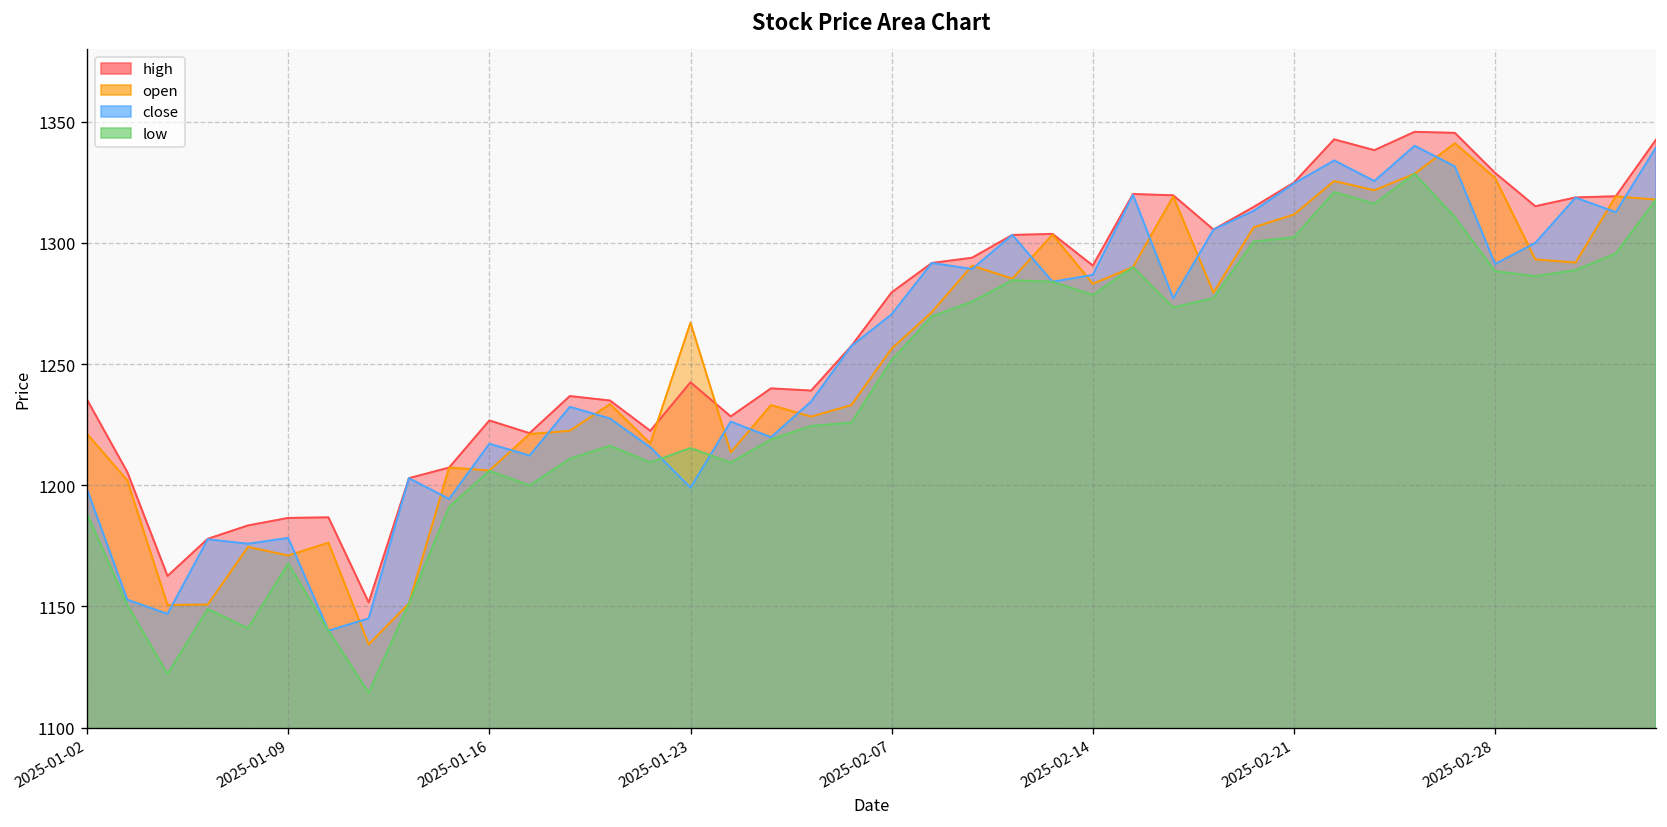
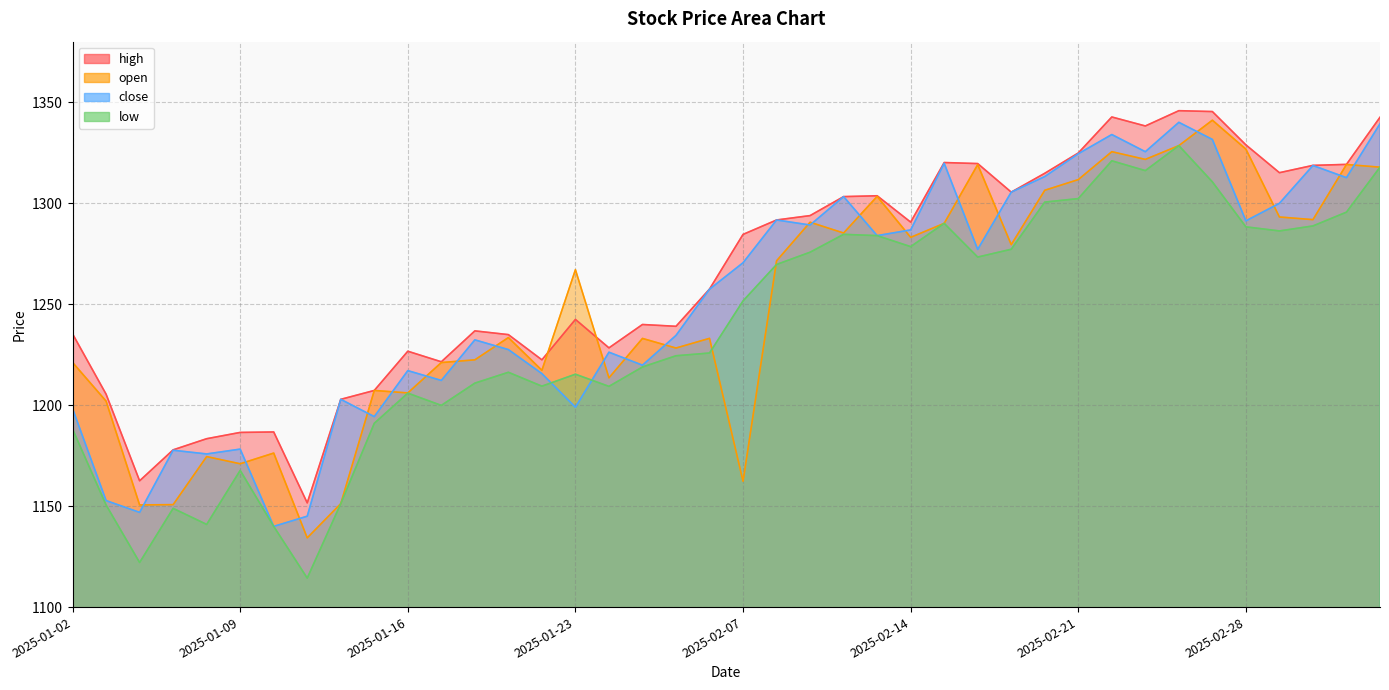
high, 2025-02-07: 1280 -> 1285
open, 2025-02-07: 1256 -> 1162
